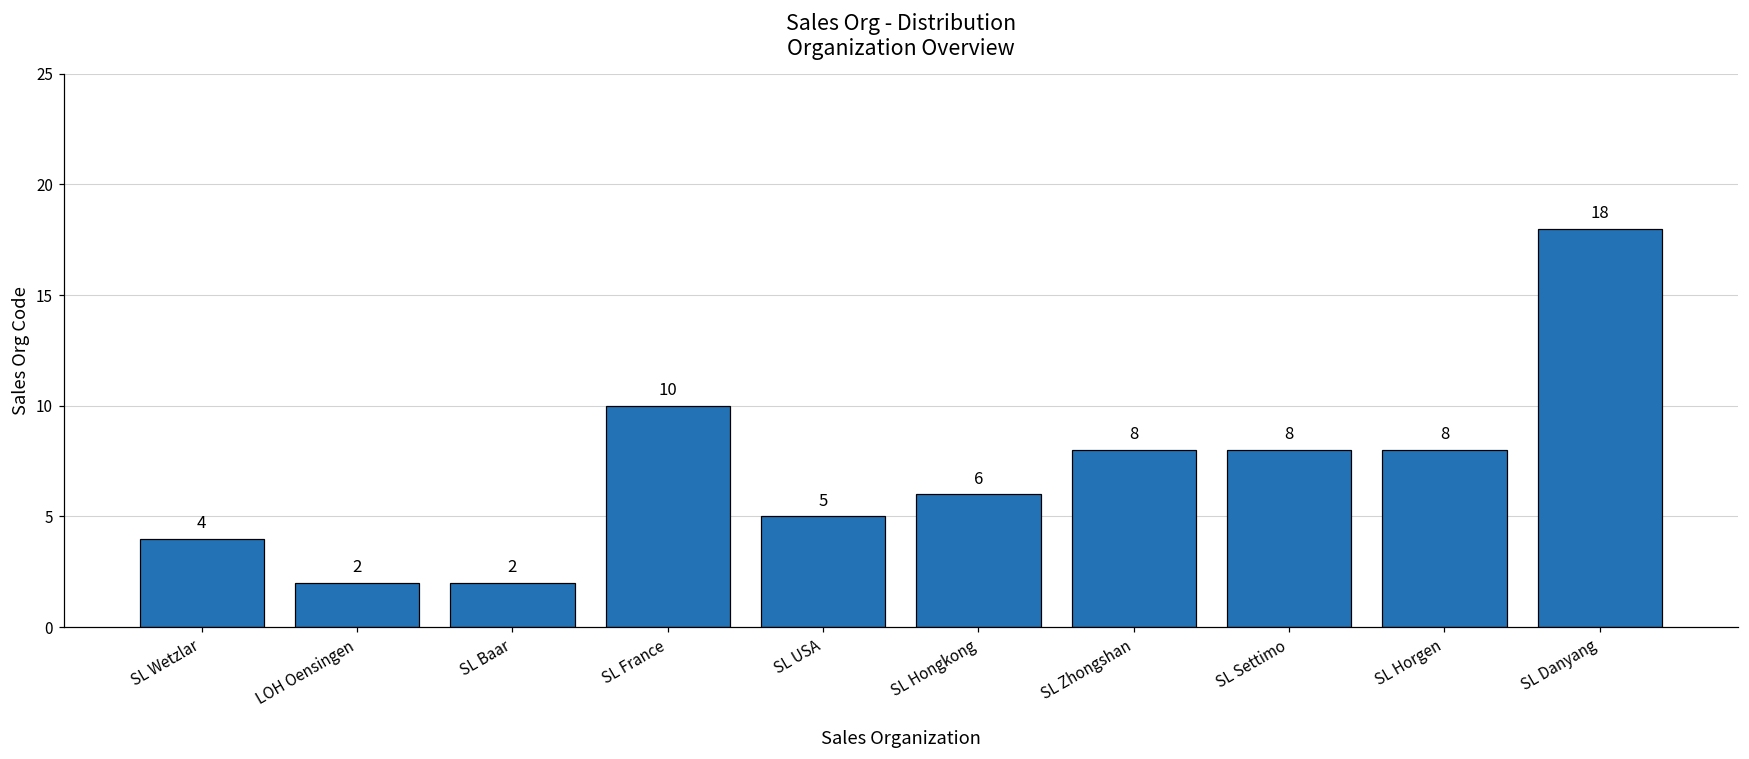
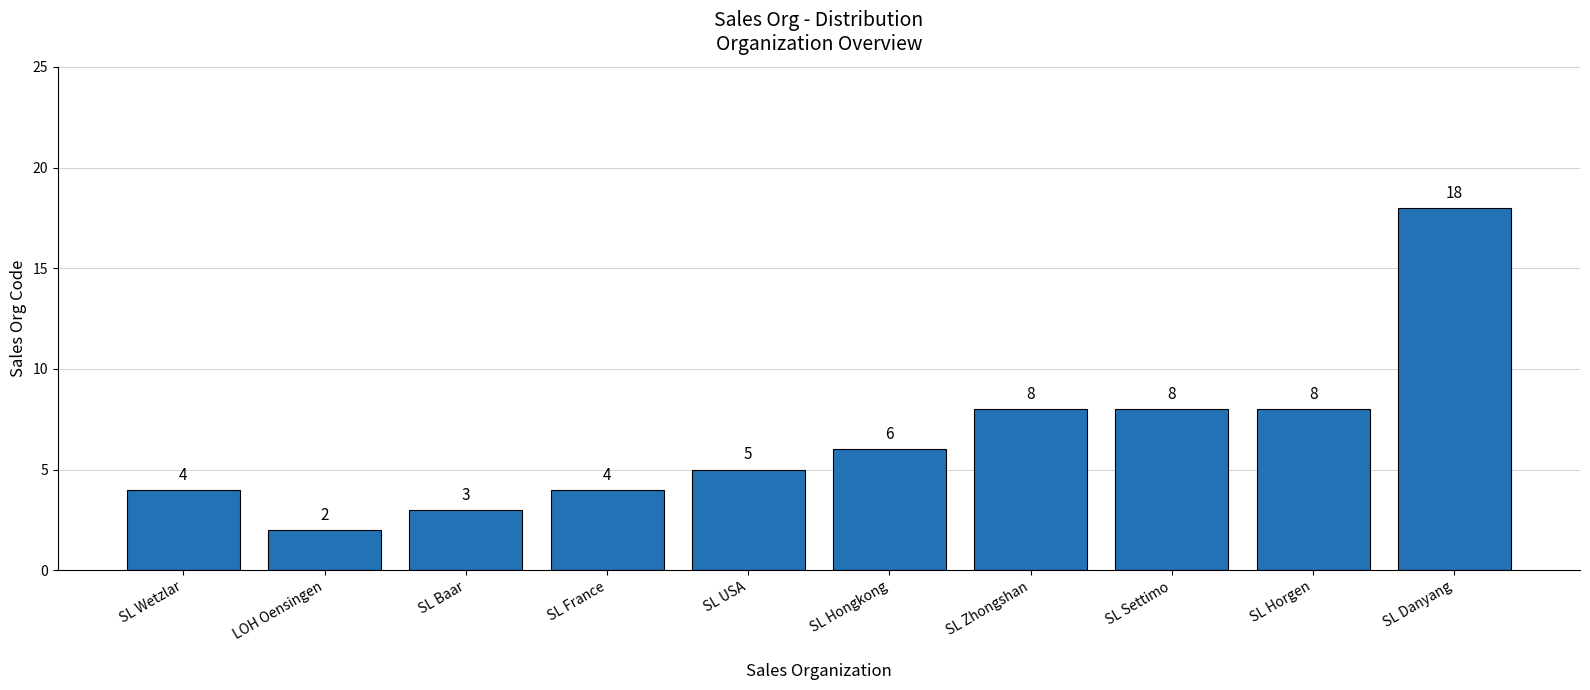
SL Baar: 2 -> 3
SL France: 10 -> 4
